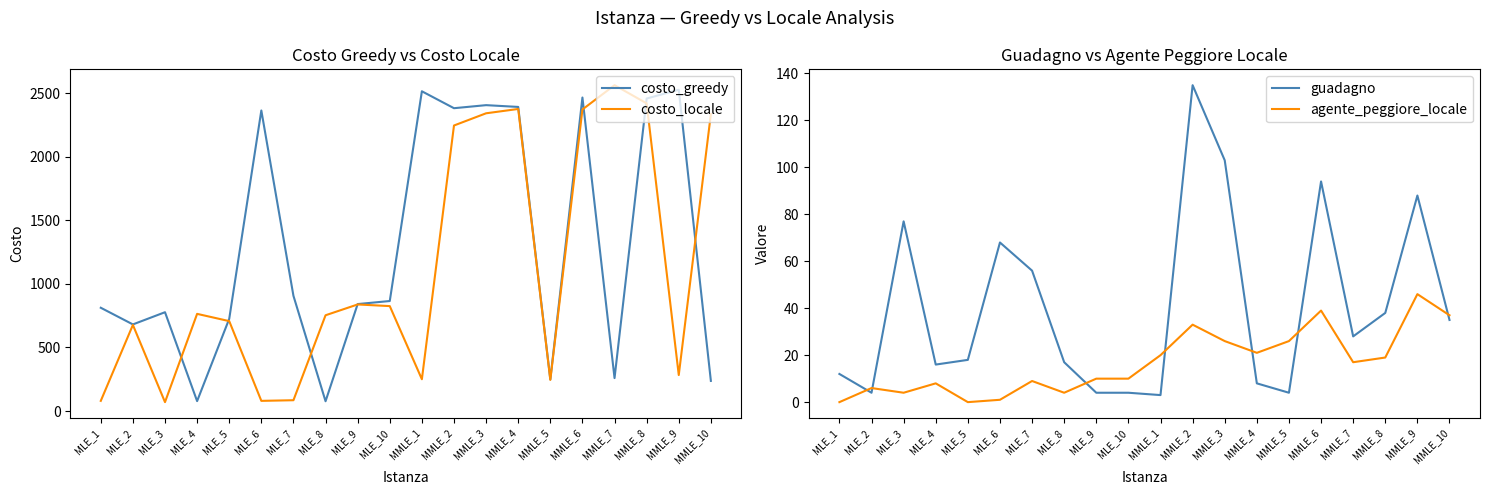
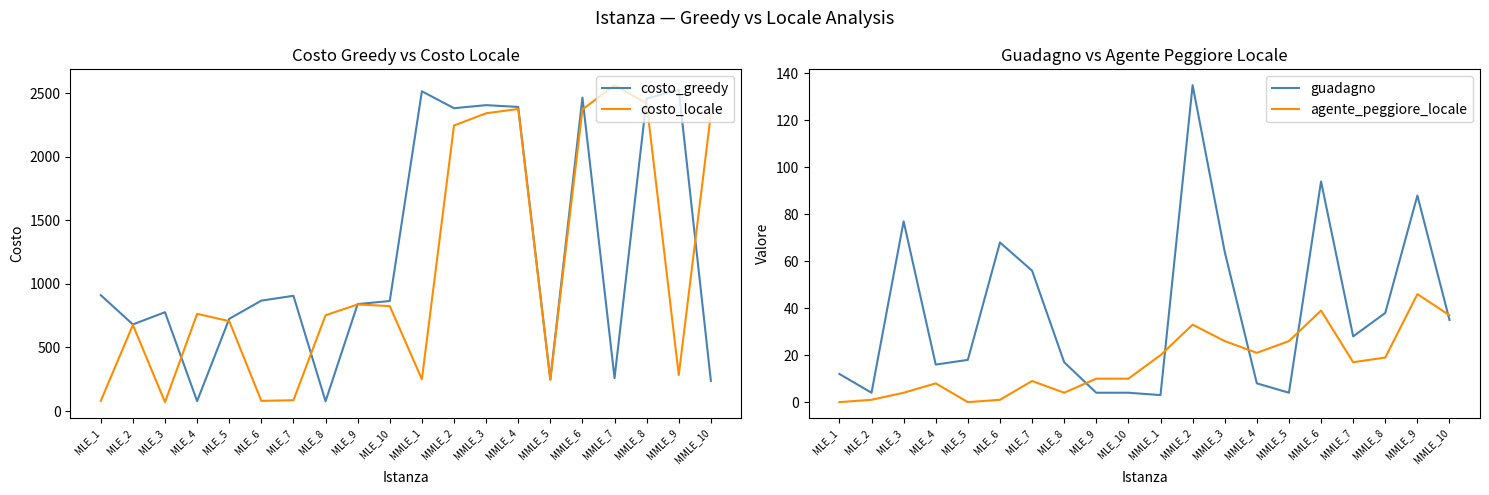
Costo Greedy vs Costo Locale, costo_greedy, MLE_1: 810 -> 910
Costo Greedy vs Costo Locale, costo_greedy, MLE_6: 2360 -> 870
Guadagno vs Agente Peggiore Locale, agente_peggiore_locale, MLE_2: 6 -> 1
Guadagno vs Agente Peggiore Locale, guadagno, MMLE_3: 103 -> 64
